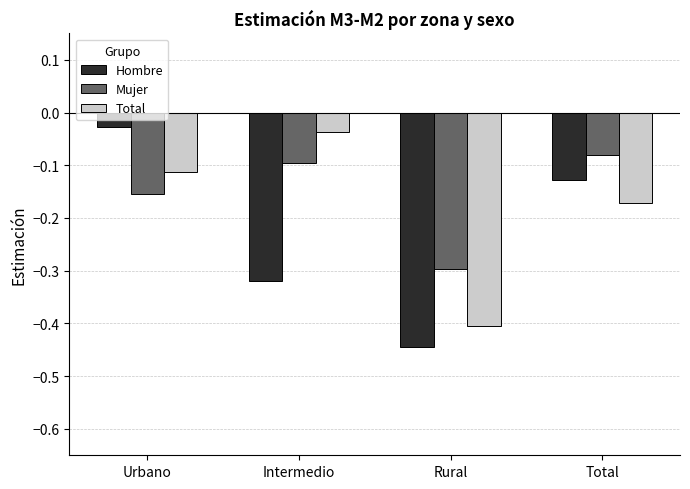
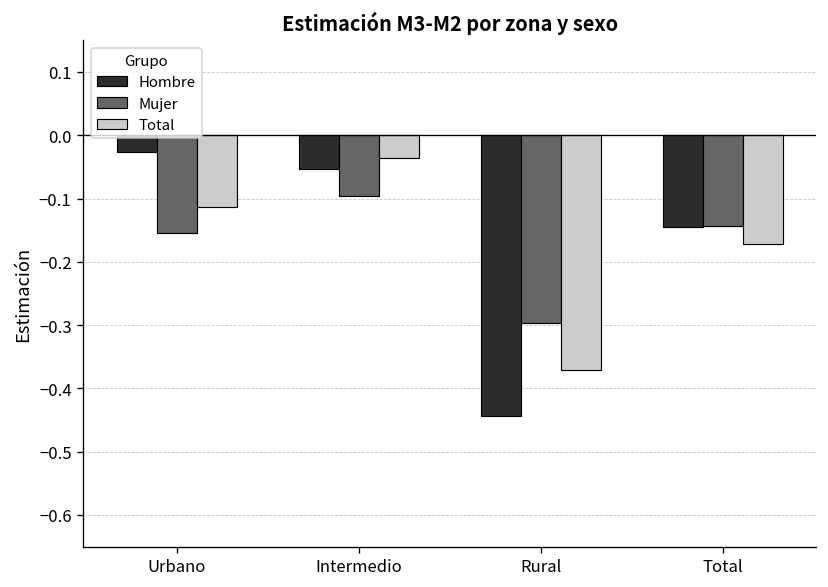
Hombre, Intermedio: -0.32 -> -0.05
Total, Rural: -0.40 -> -0.37
Hombre, Total: -0.13 -> -0.14
Mujer, Total: -0.08 -> -0.14
